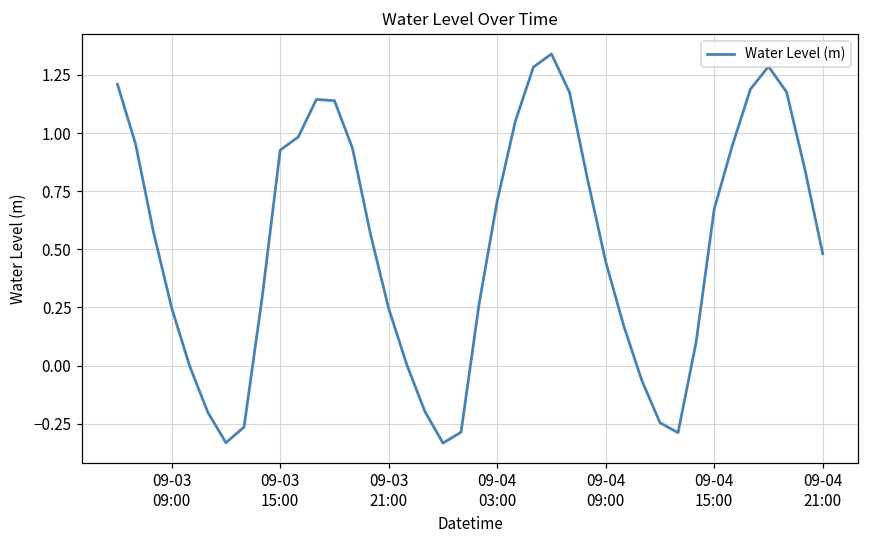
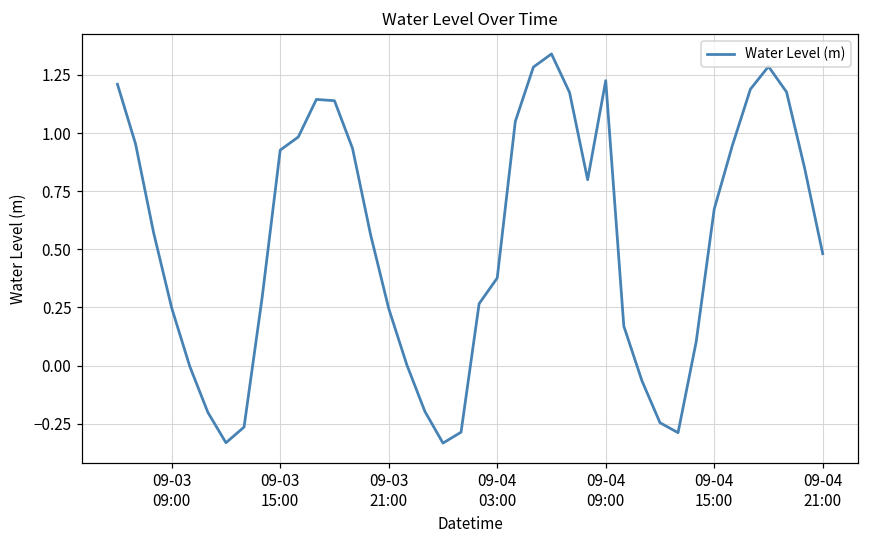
09-04 03:00: 0.71 -> 0.38
09-04 09:00: 0.45 -> 1.23
